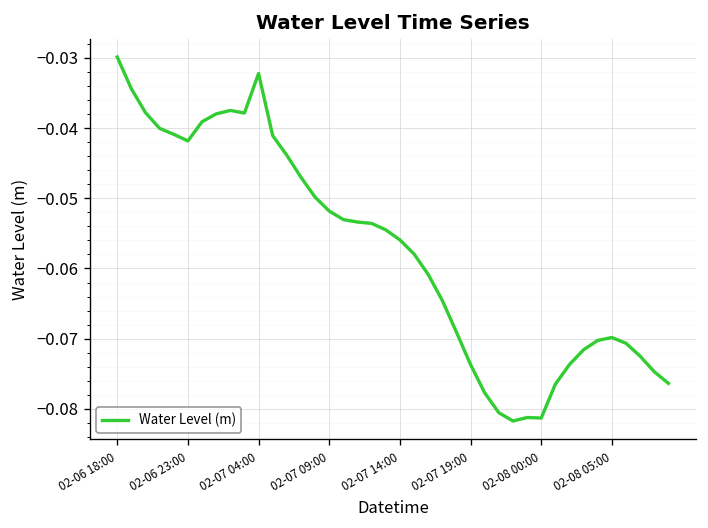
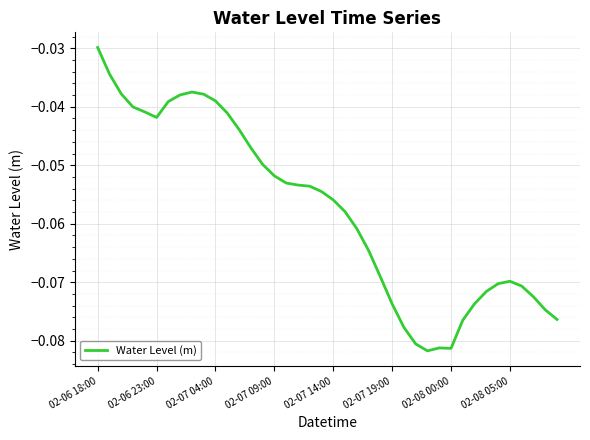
02-07 04:00: -0.032 -> -0.039
